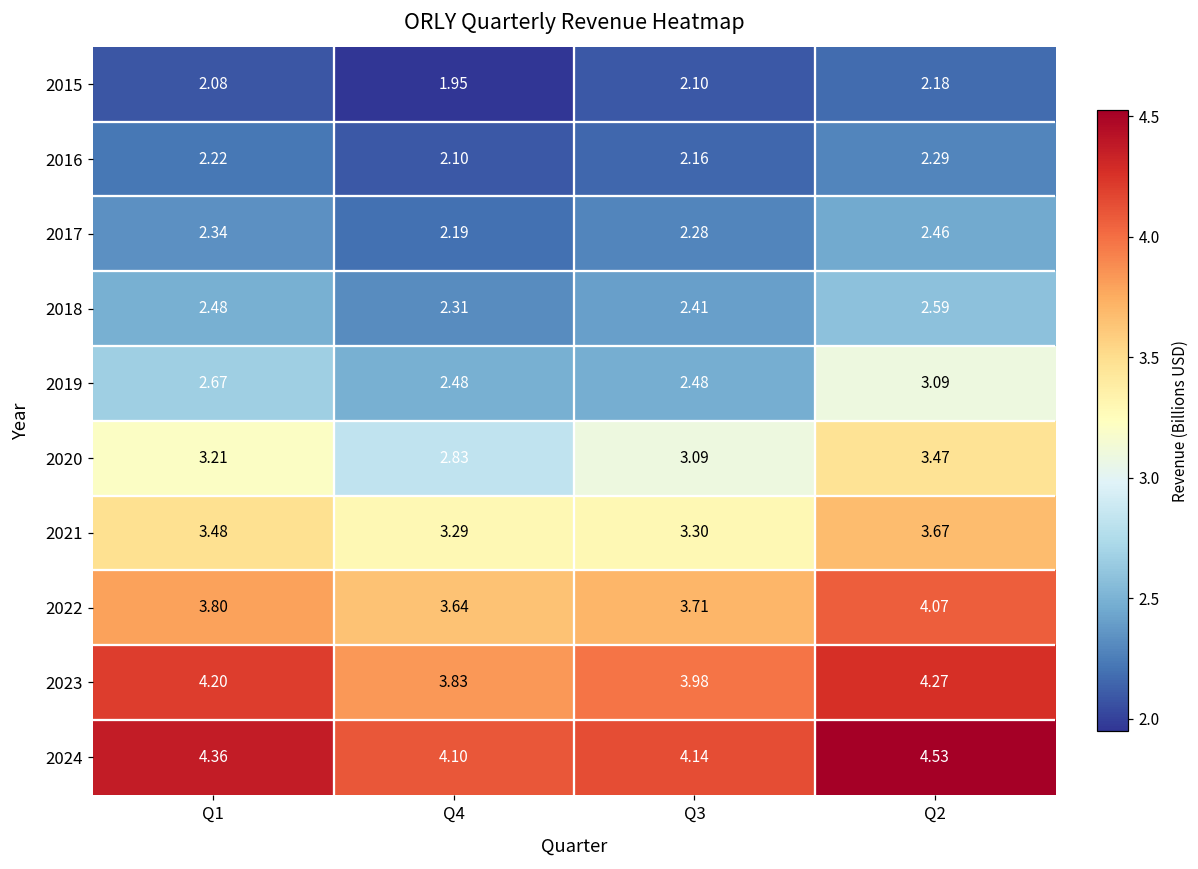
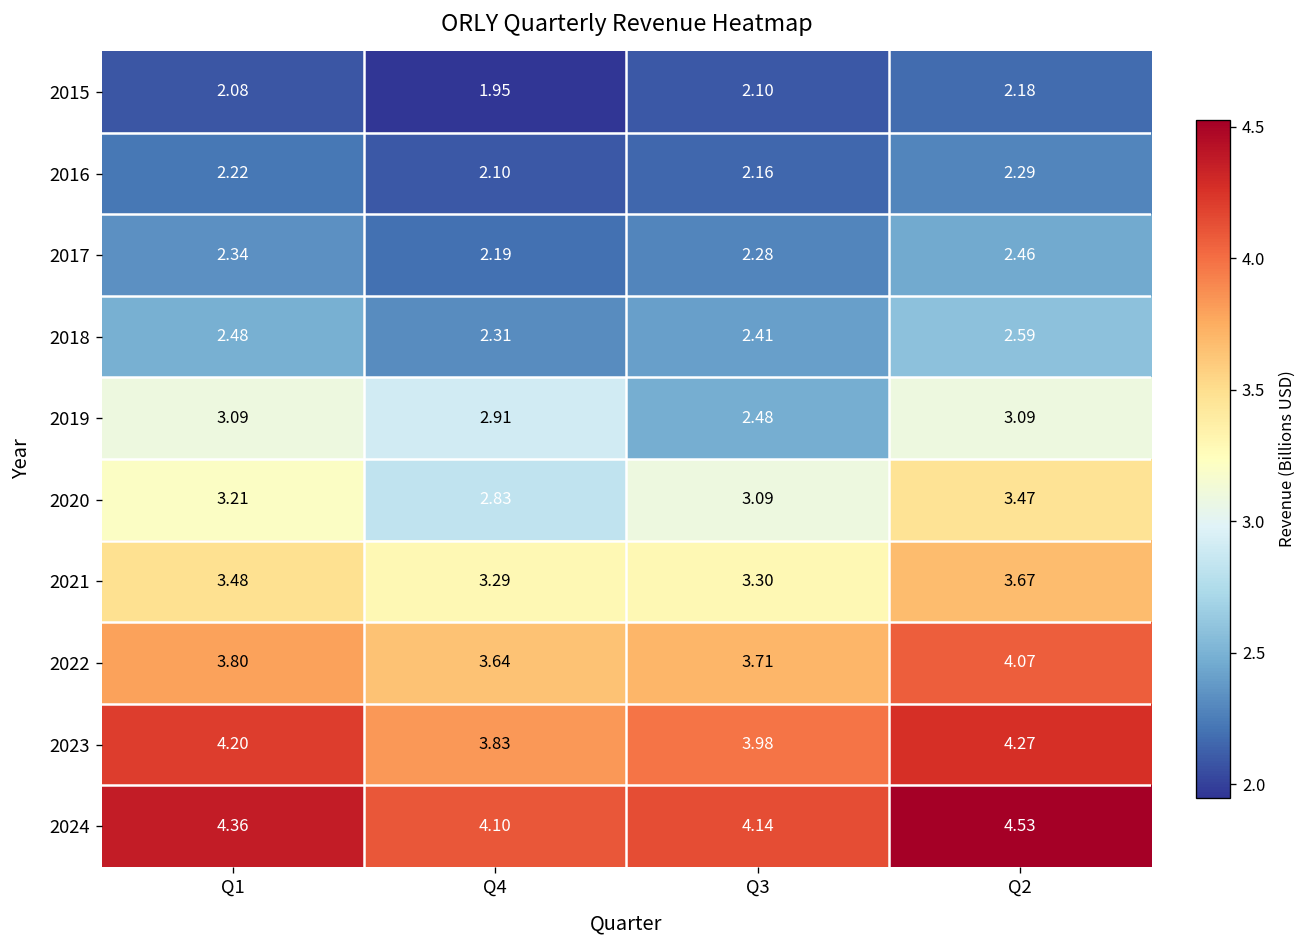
2019, Q1: 2.67 -> 3.09
2019, Q4: 2.48 -> 2.91
